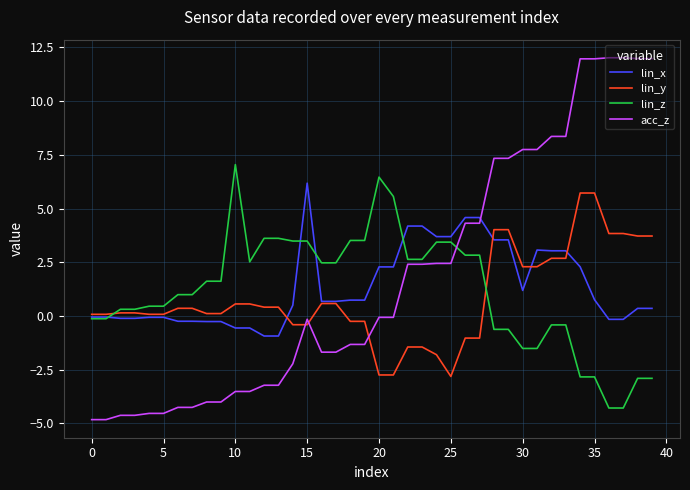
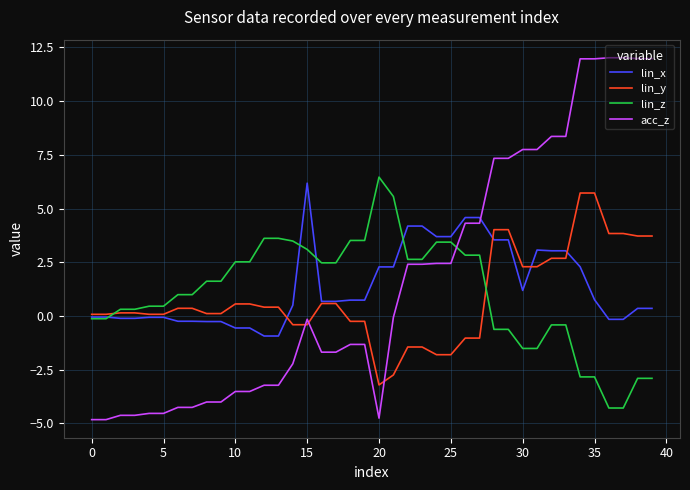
lin_z, 10: 7.0 -> 2.5
lin_z, 15: 3.5 -> 3.1
lin_y, 20: -2.7 -> -3.2
acc_z, 20: -0.1 -> -4.8
lin_y, 25: -2.8 -> -1.8
